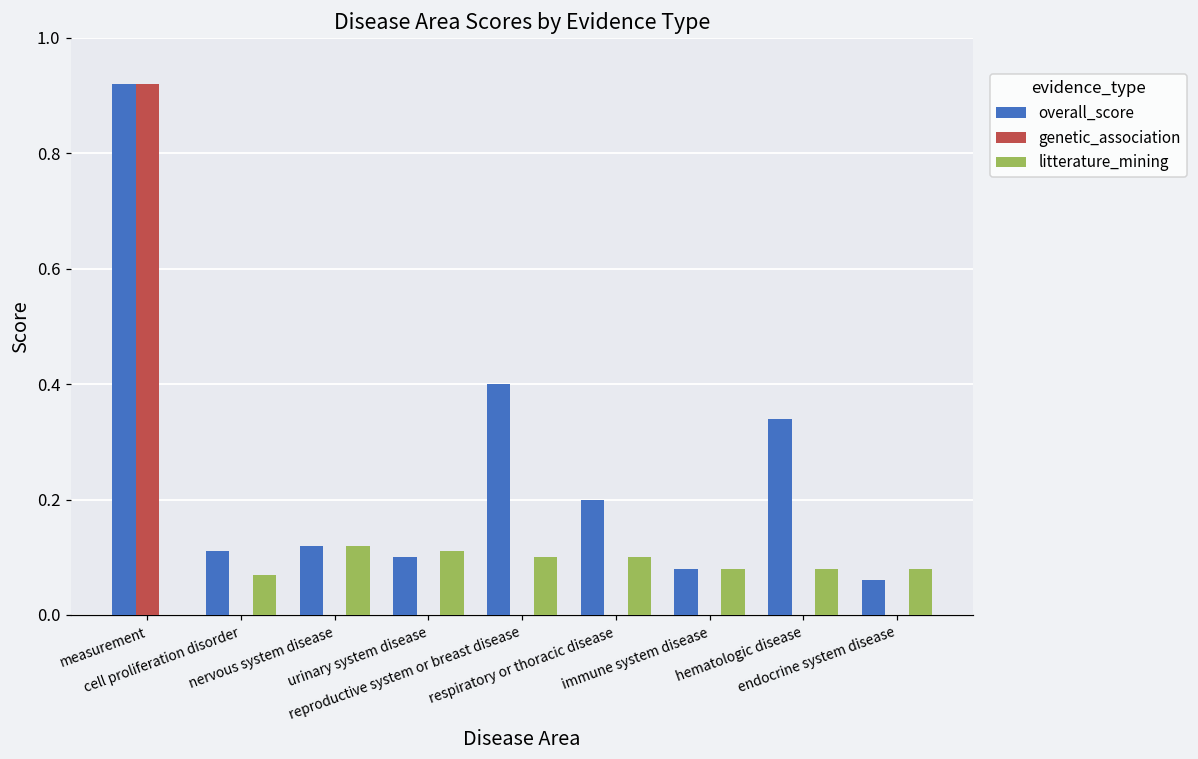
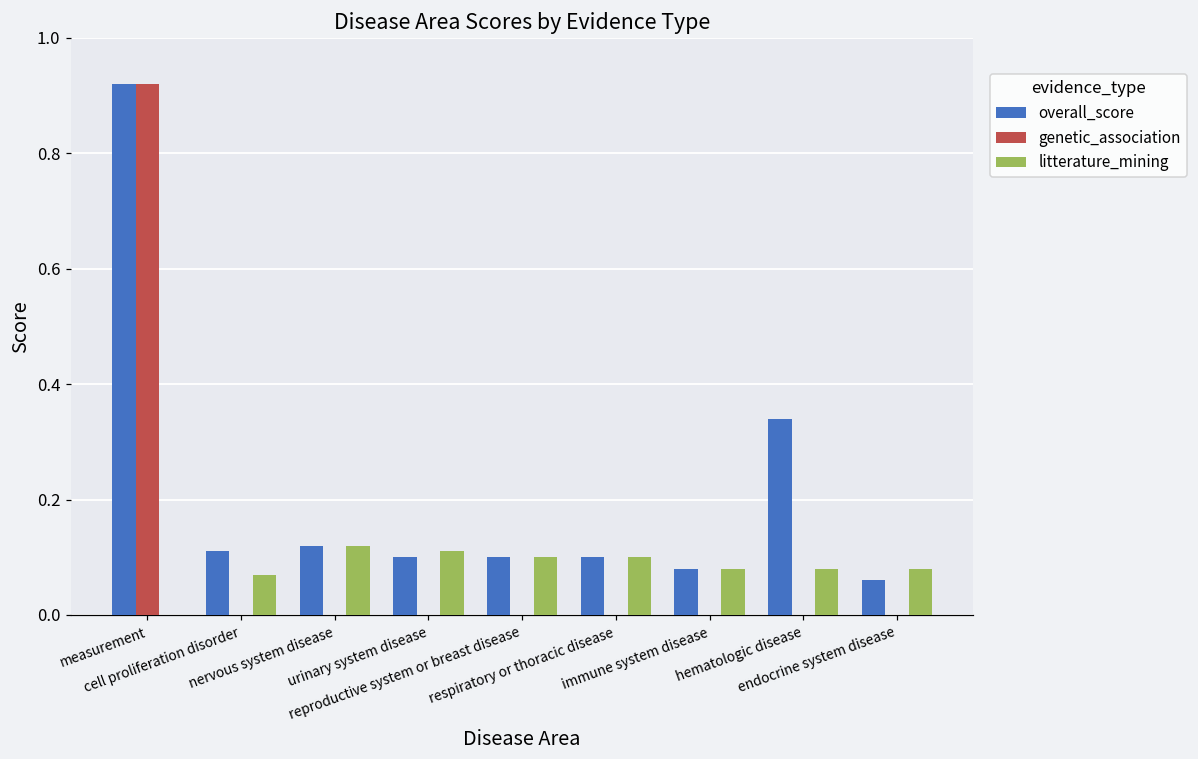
overall_score, reproductive system or breast disease: 0.4 -> 0.1
overall_score, respiratory or thoracic disease: 0.2 -> 0.1
